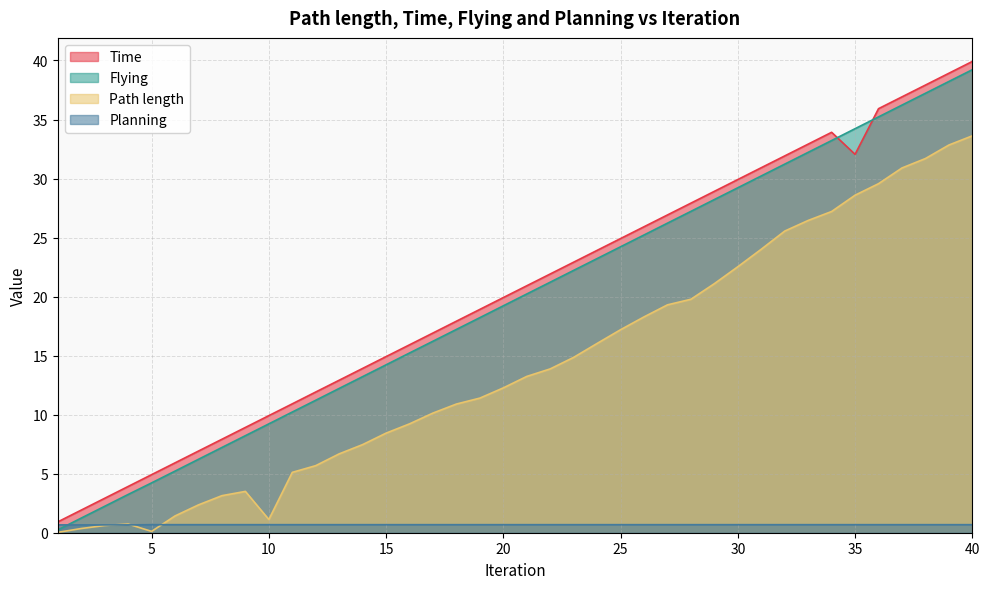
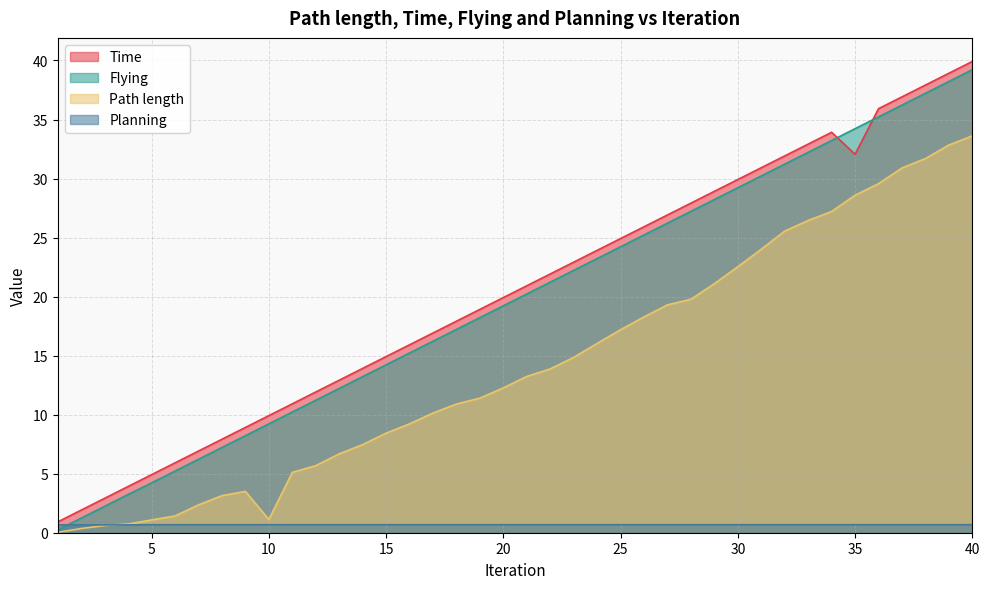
Path length, 5: 0.1 -> 1.1
